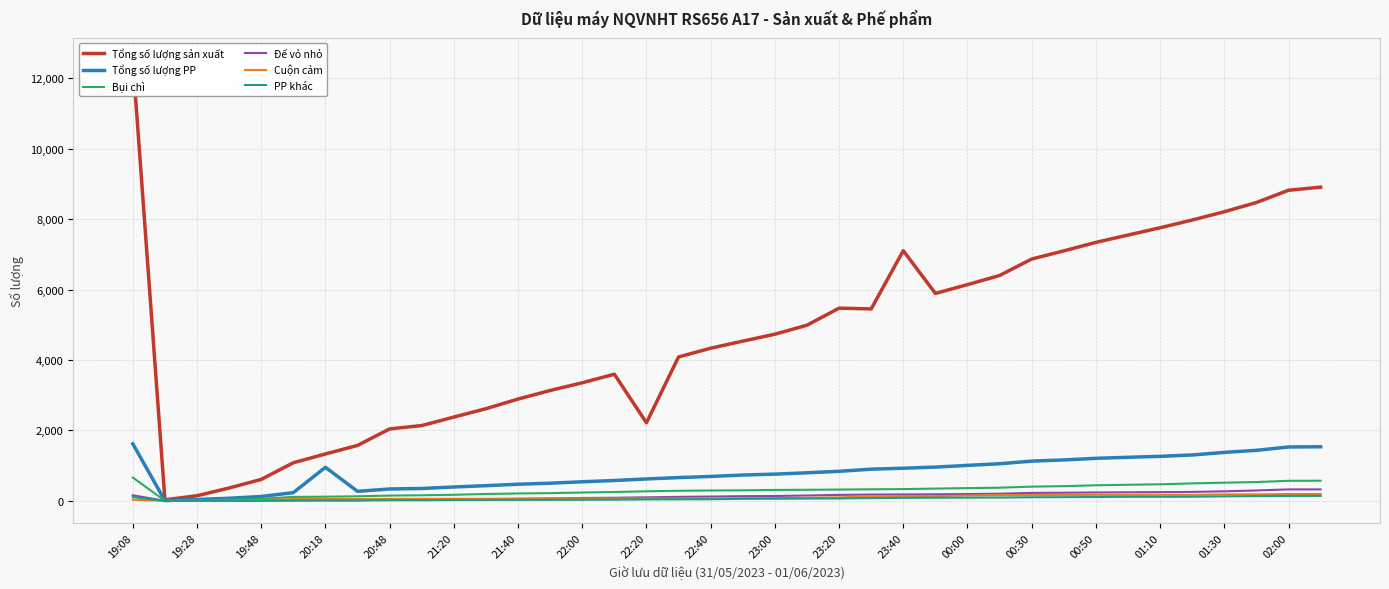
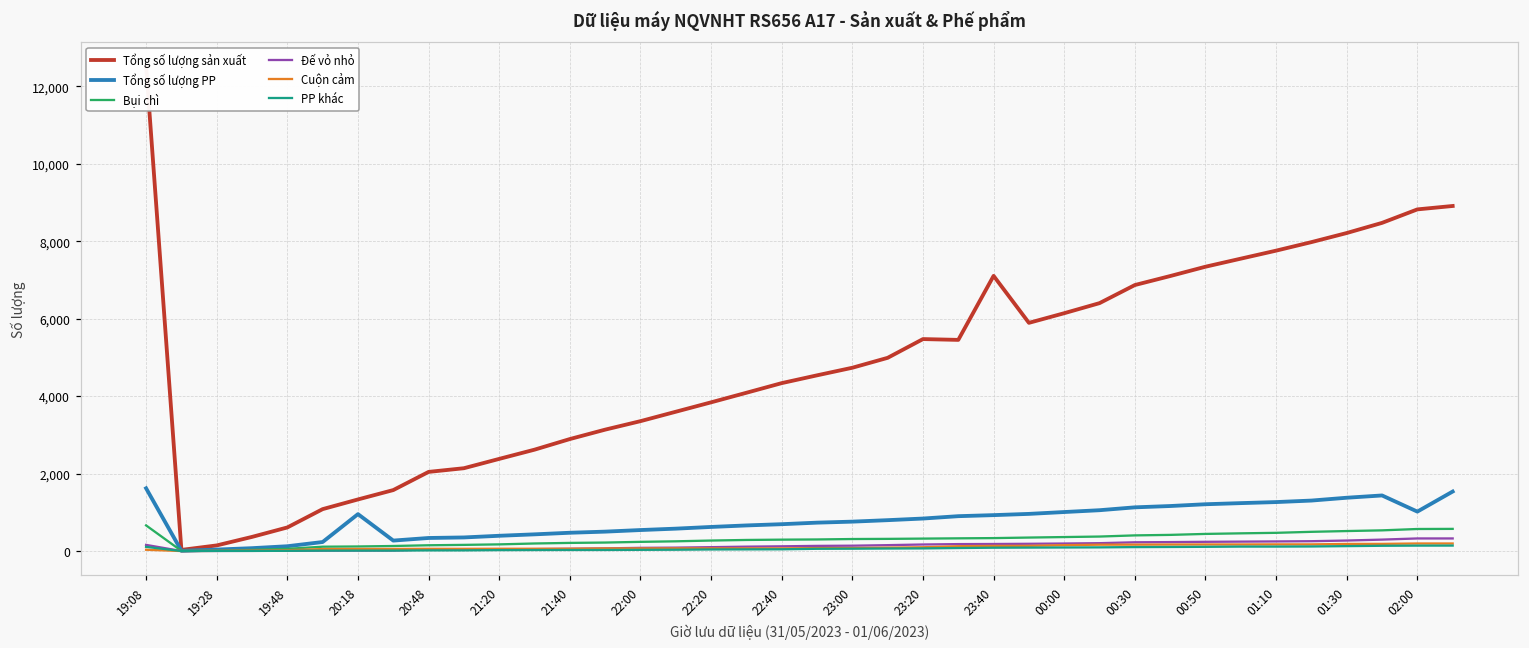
Tổng số lượng sản xuất, 22:20: 2,200 -> 3,800
Tổng số lượng PP, 02:00: 1,500 -> 1,000
